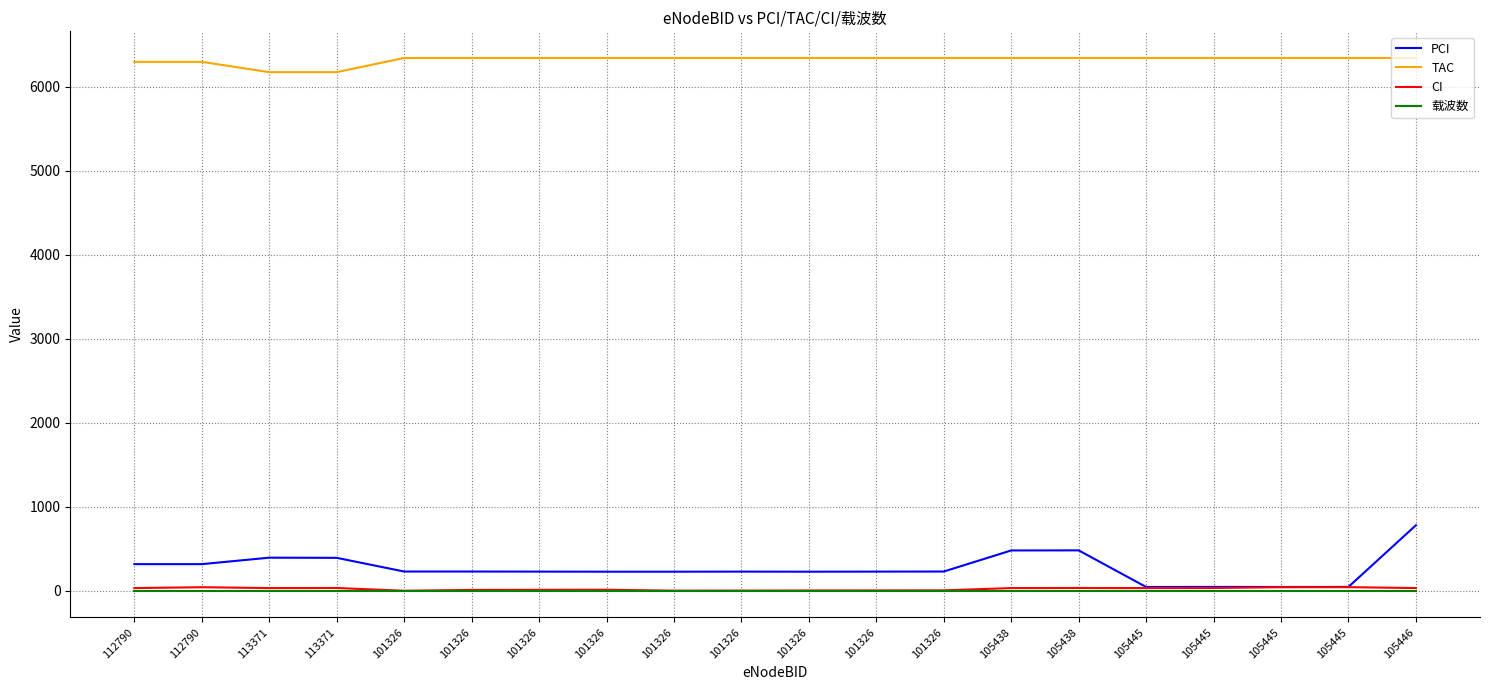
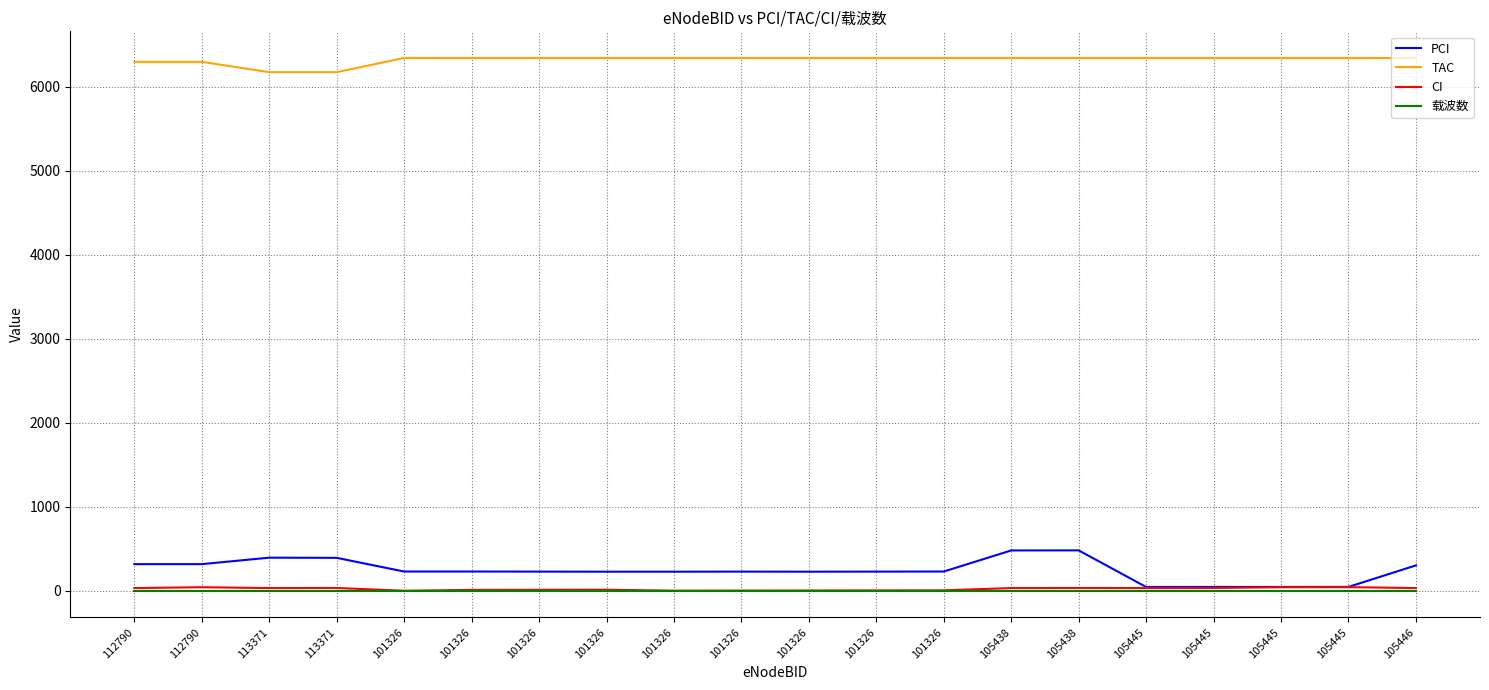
PCI, 105446: 800 -> 300
